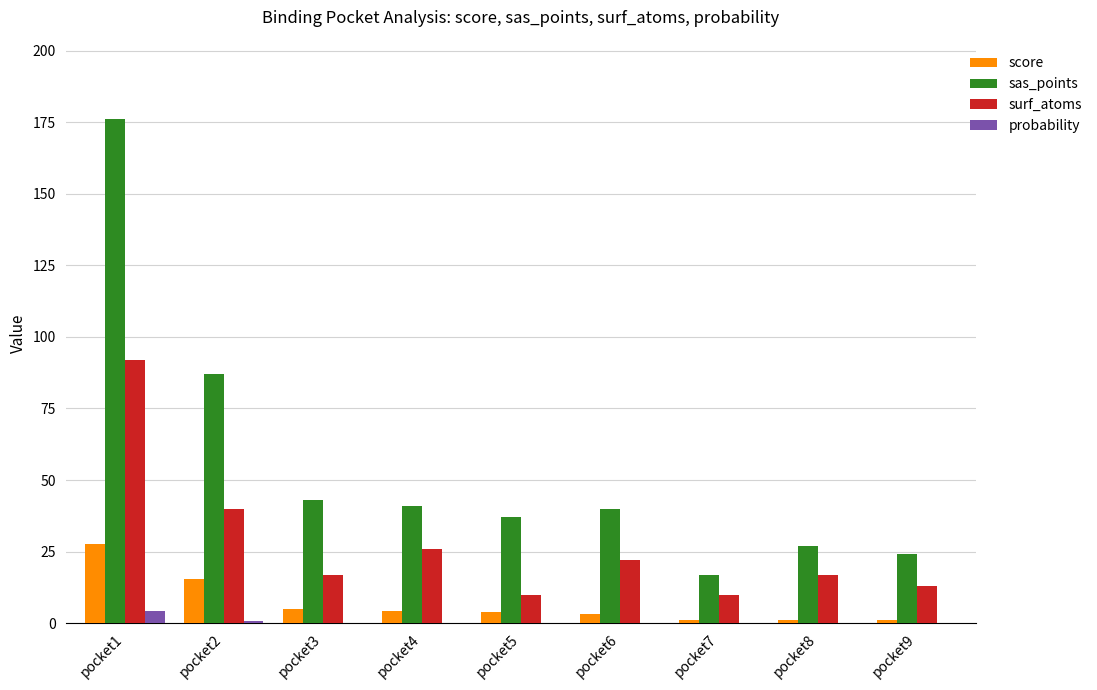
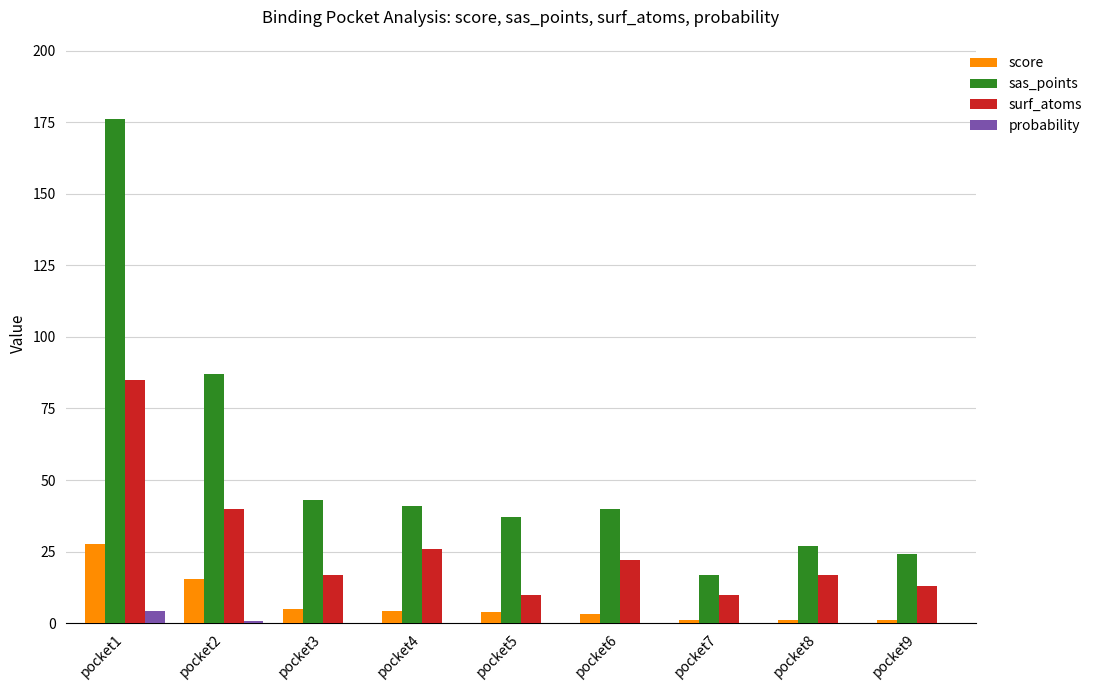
surf_atoms, pocket1: 92 -> 85
